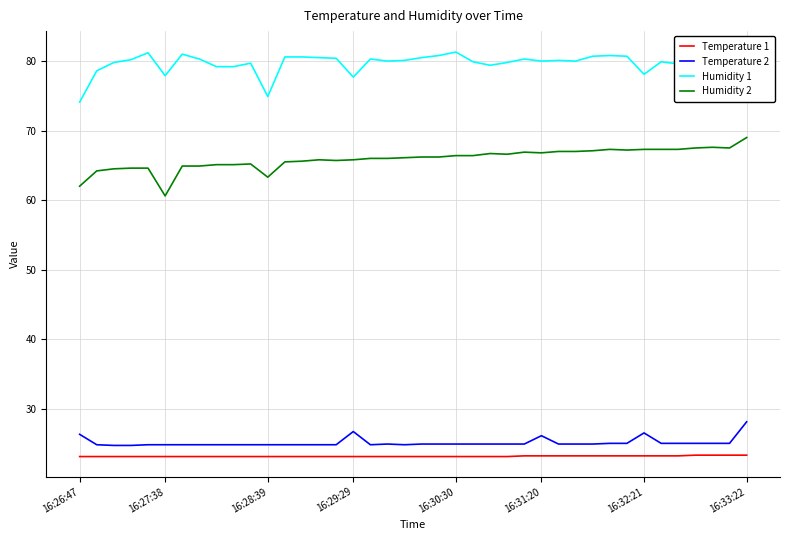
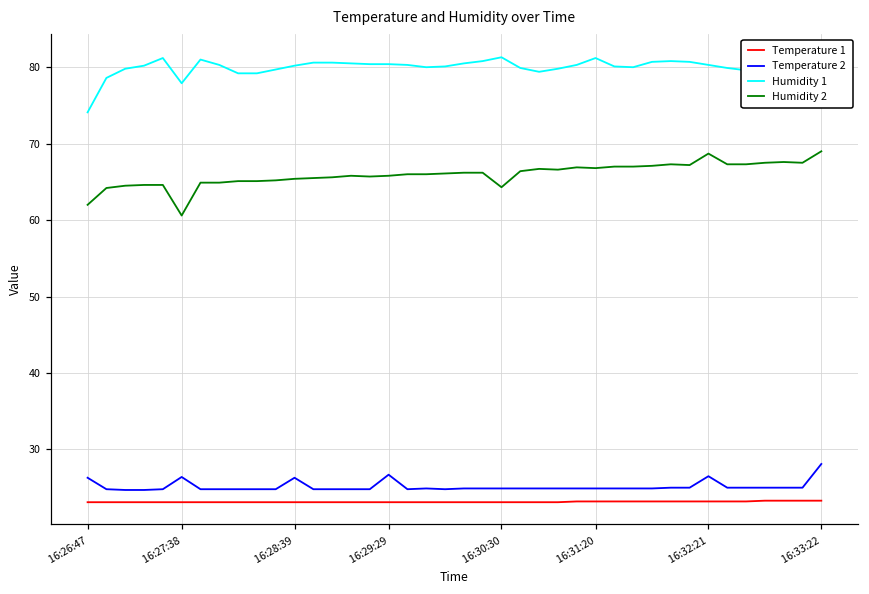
Temperature 2, 16:27:38: 25 -> 26
Temperature 2, 16:28:39: 25 -> 26
Humidity 1, 16:28:39: 75 -> 80
Humidity 2, 16:28:39: 63 -> 65
Humidity 1, 16:29:29: 78 -> 80
Humidity 2, 16:30:30: 66 -> 64
Temperature 2, 16:31:20: 26 -> 25
Humidity 1, 16:31:20: 80 -> 81
Humidity 1, 16:32:21: 78 -> 80
Humidity 2, 16:32:21: 67 -> 69
